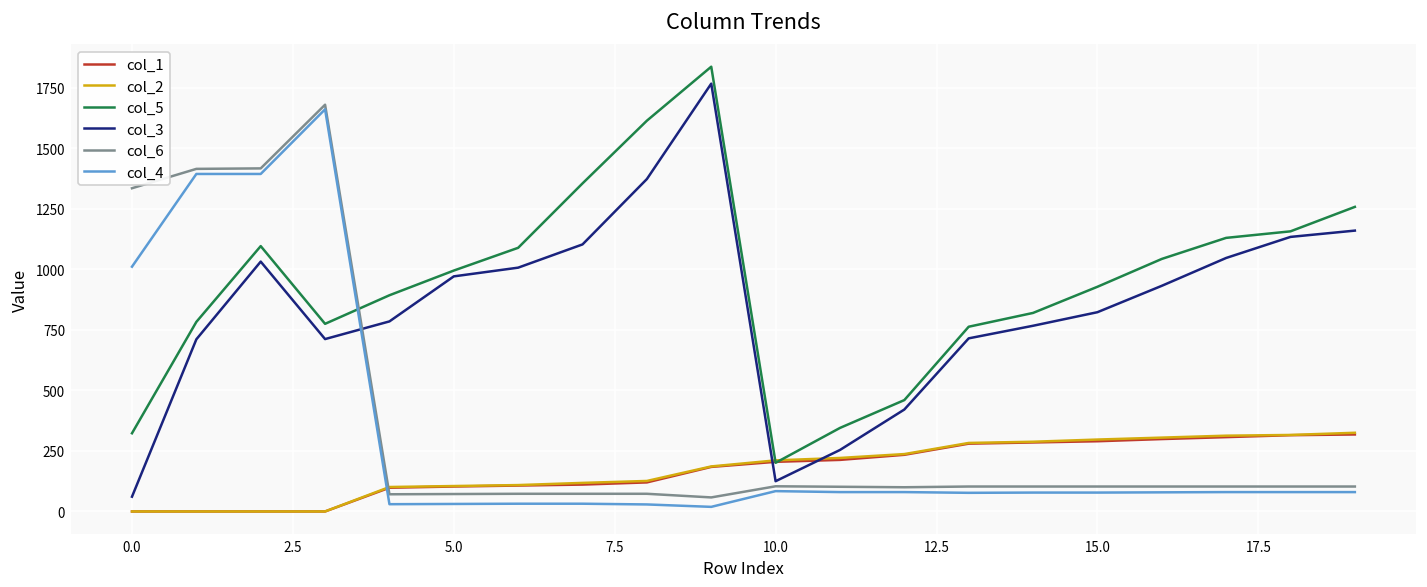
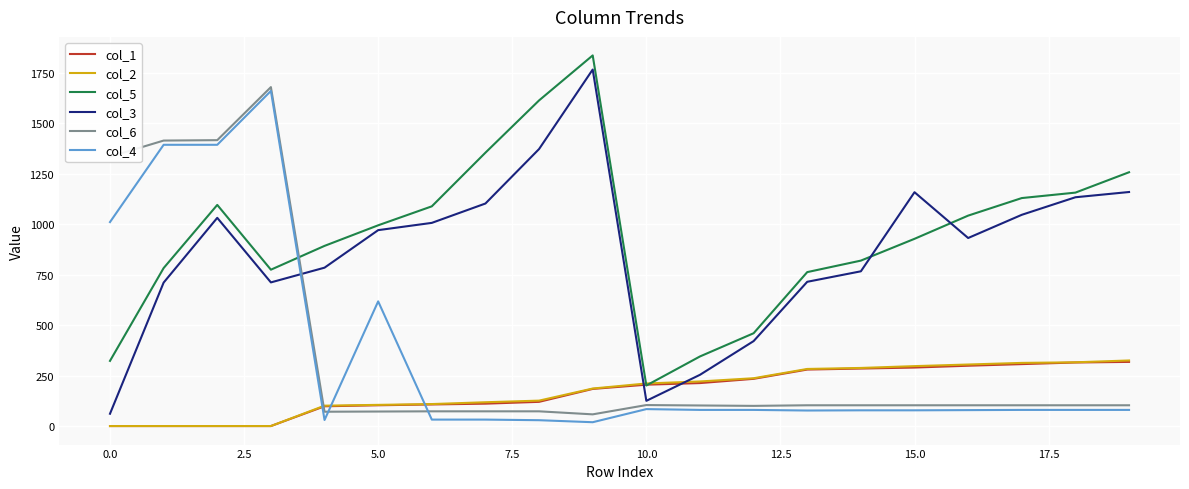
col_4, 5.0: 30 -> 620
col_3, 15.0: 820 -> 1160
